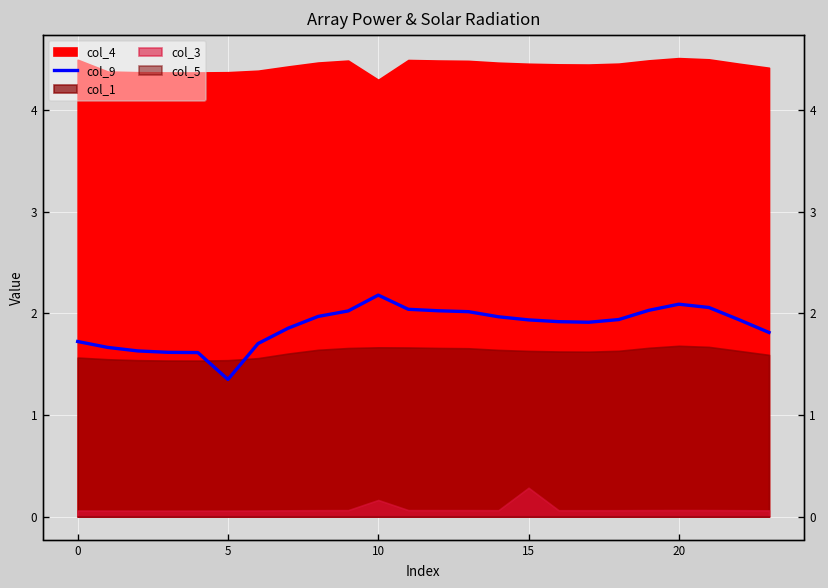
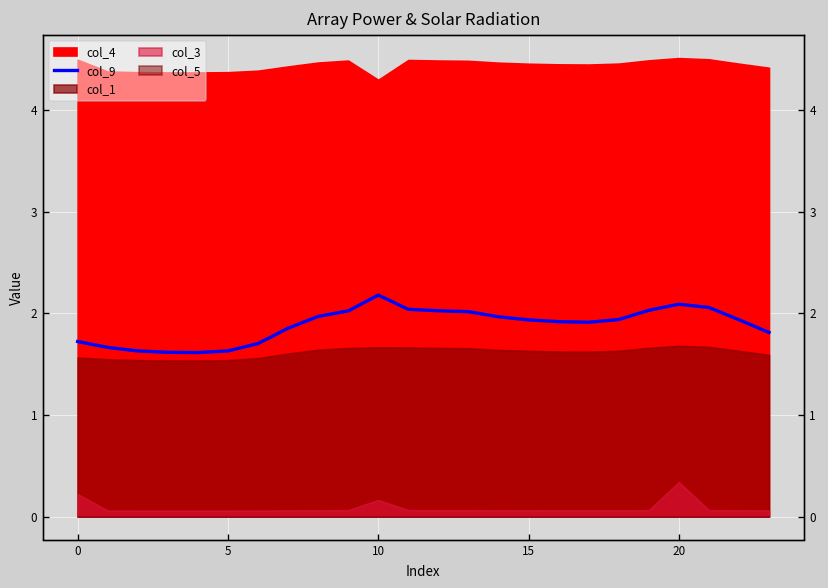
col_3, 0: 0.1 -> 0.2
col_9, 5: 1.3 -> 1.6
col_3, 15: 0.3 -> 0.1
col_3, 20: 0.1 -> 0.3
